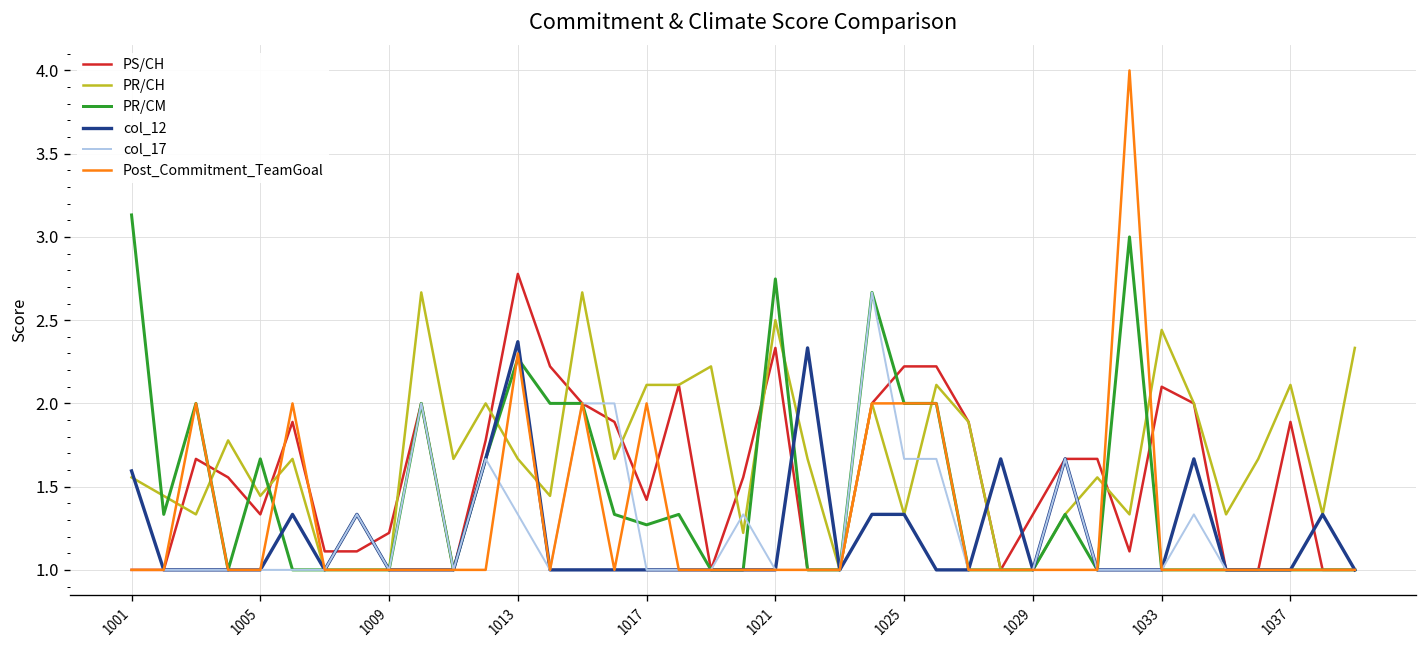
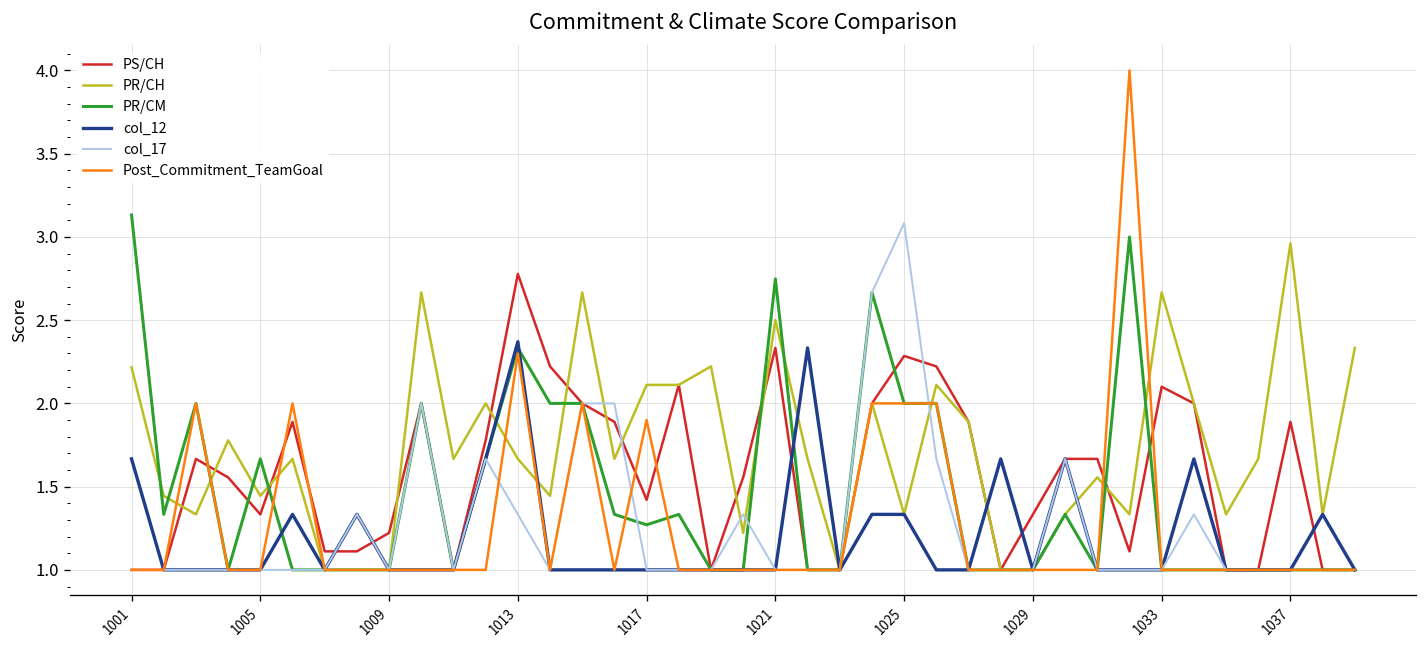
PR/CH, 1001: 1.56 -> 2.22
col_12, 1001: 1.59 -> 1.67
PR/CM, 1013: 2.27 -> 2.33
Post_Commitment_TeamGoal, 1017: 2.0 -> 1.9
PS/CH, 1025: 2.22 -> 2.28
col_17, 1025: 1.67 -> 3.08
PR/CH, 1033: 2.44 -> 2.67
PR/CH, 1037: 2.11 -> 2.96
